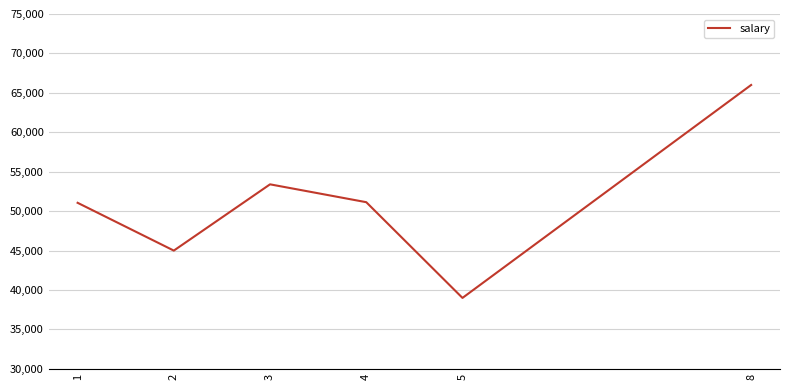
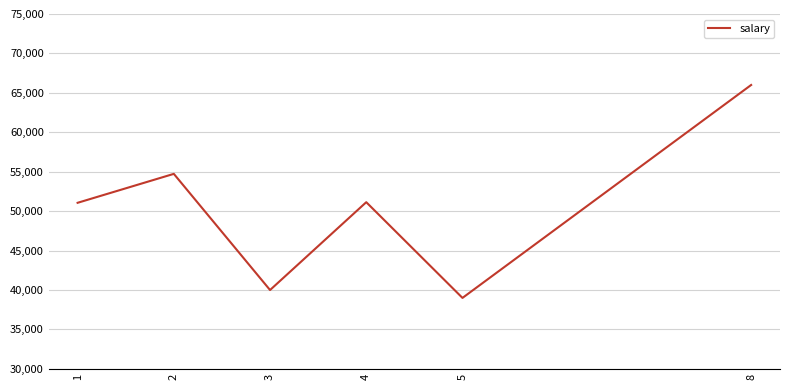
2: 45,000 -> 55,000
3: 53,000 -> 40,000
